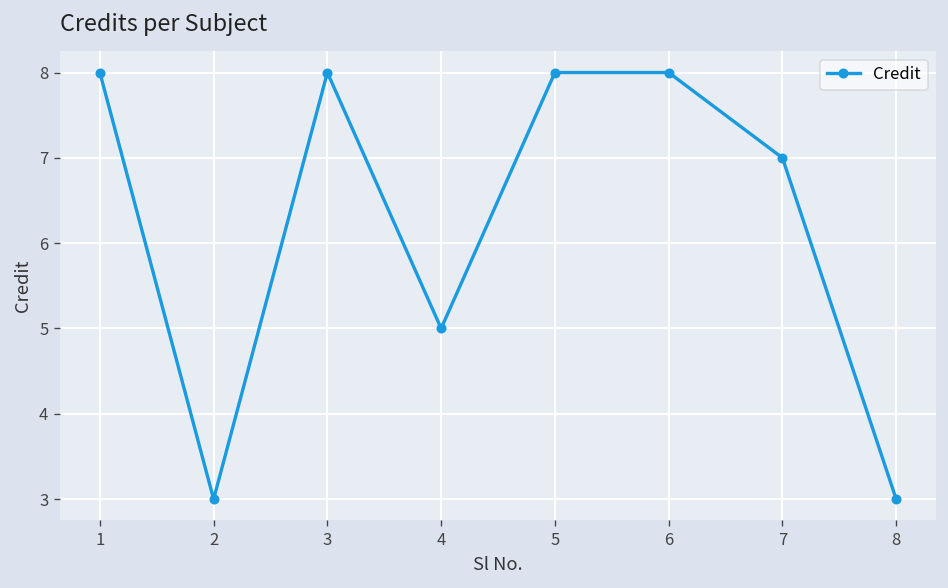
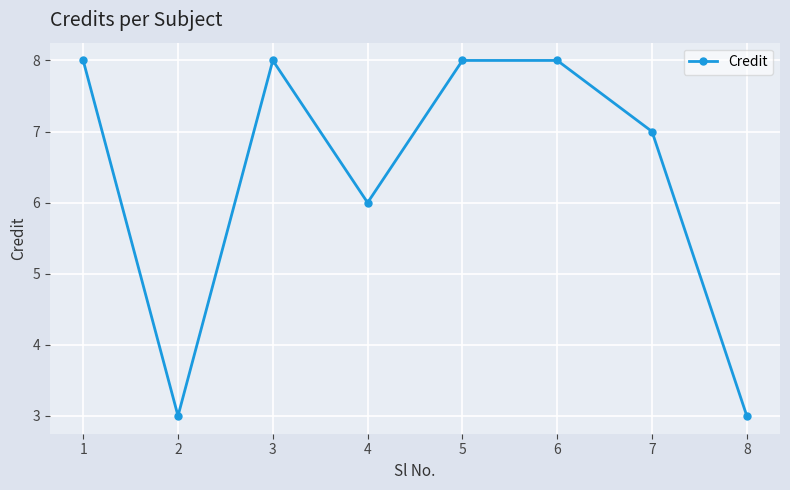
4: 5 -> 6
